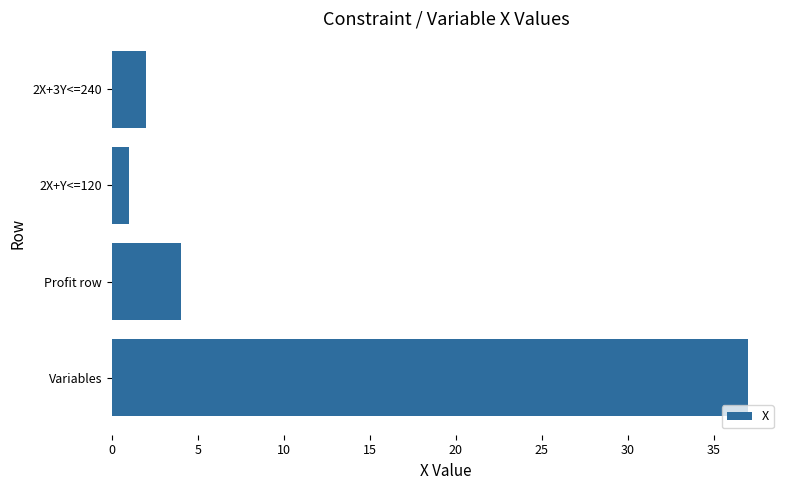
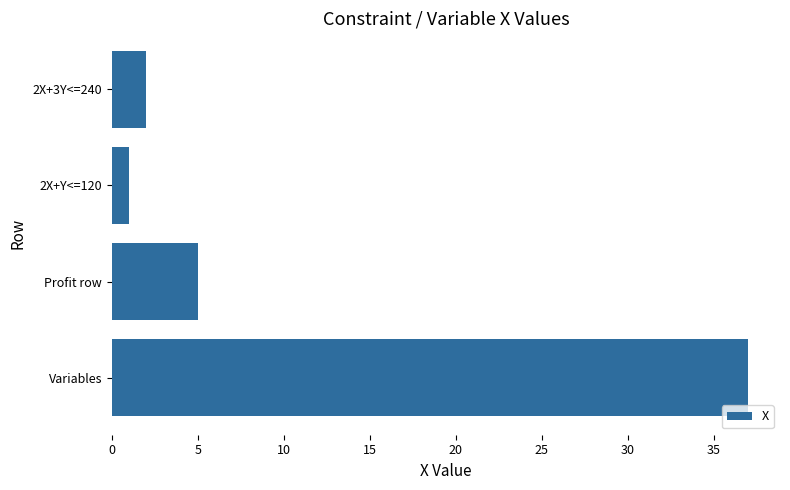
Profit row: 4 -> 5
